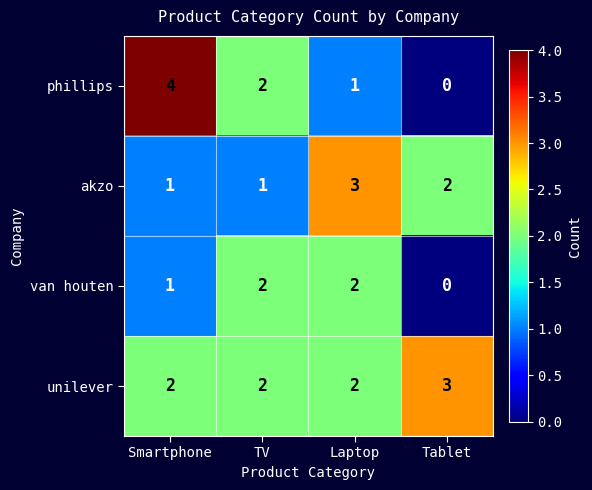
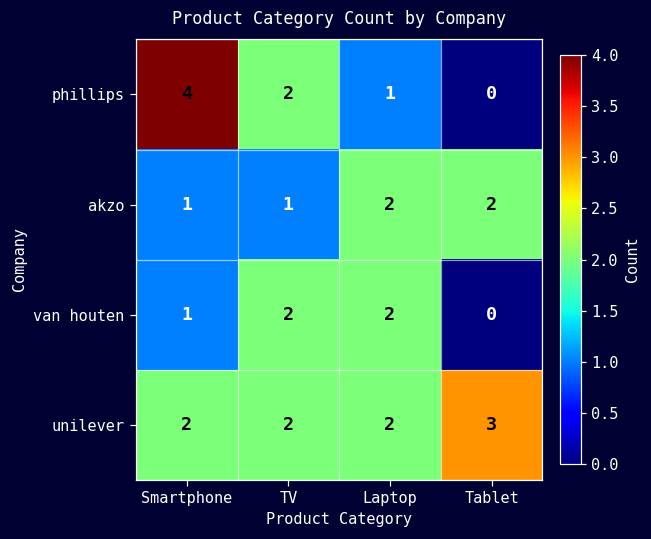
akzo, Laptop: 3 -> 2
